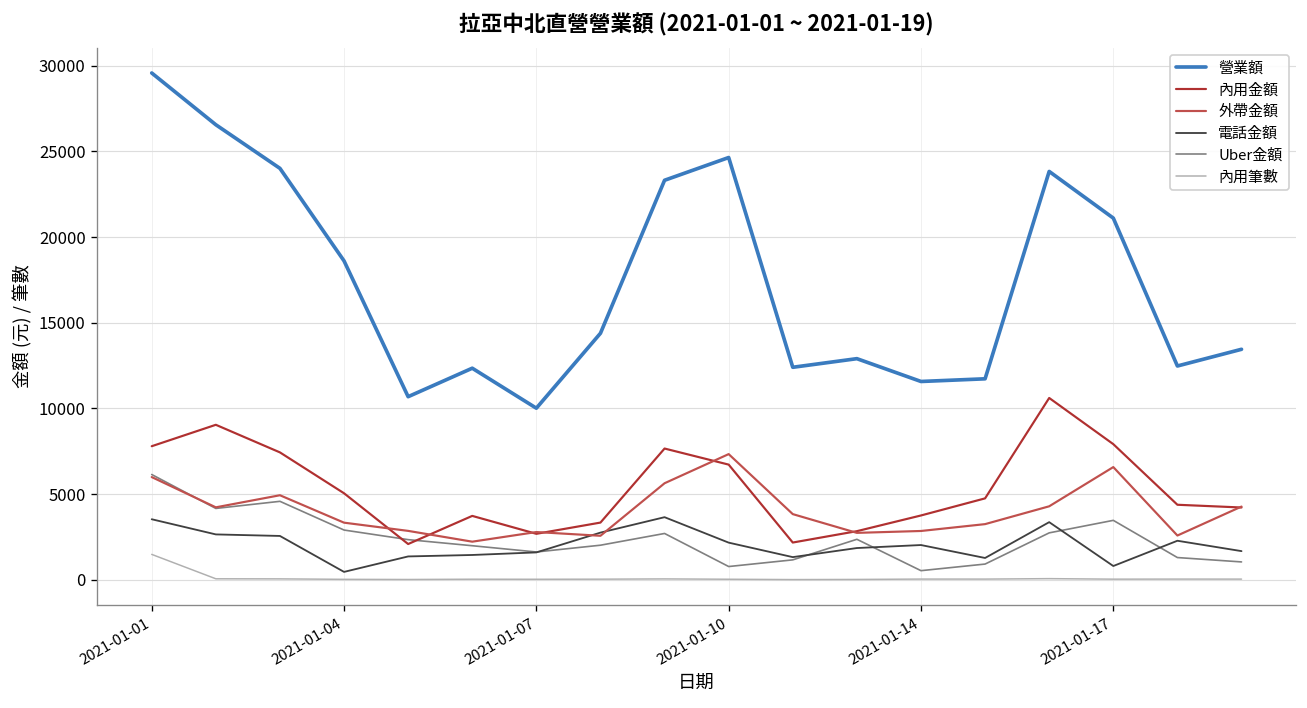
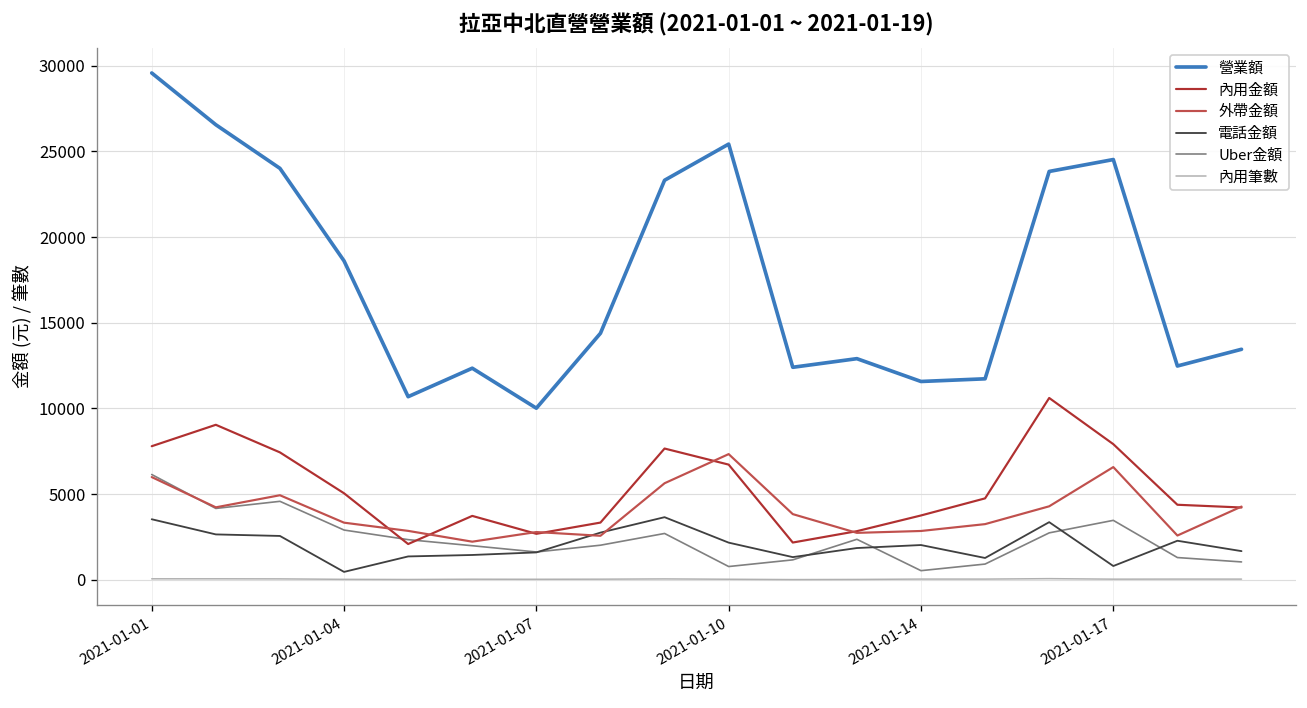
內用筆數, 2021-01-01: 1500 -> 100
營業額, 2021-01-10: 24600 -> 25400
營業額, 2021-01-17: 21100 -> 24500
